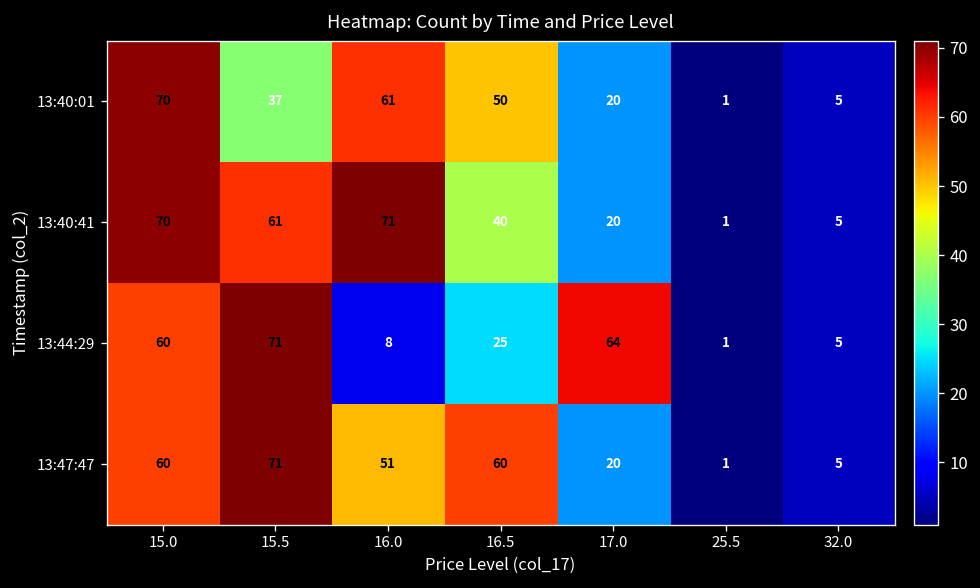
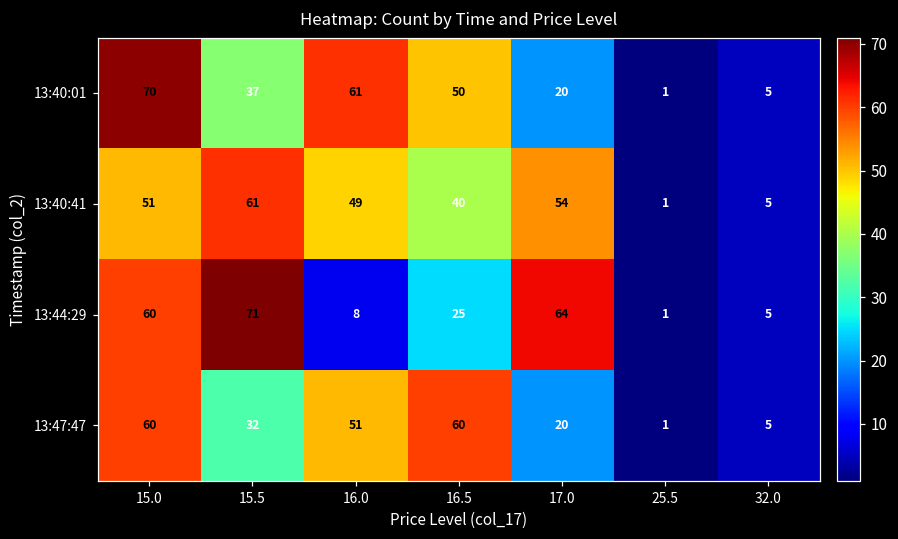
13:40:41, 15.0: 70 -> 51
13:40:41, 16.0: 71 -> 49
13:40:41, 17.0: 20 -> 54
13:47:47, 15.5: 71 -> 32
